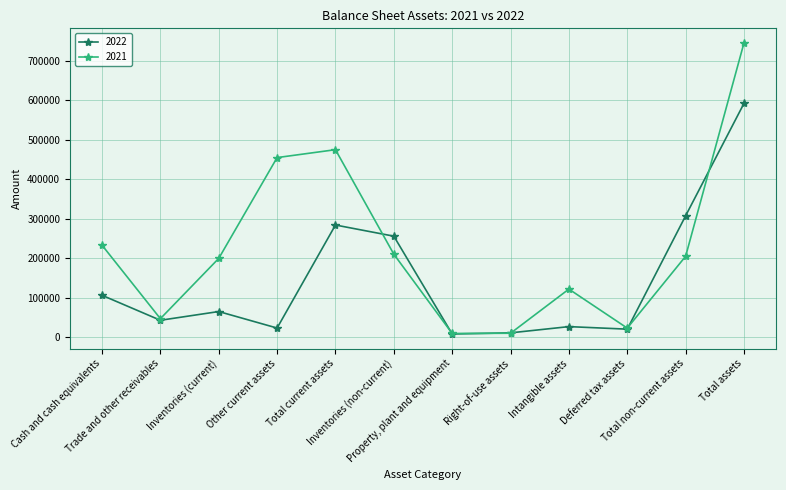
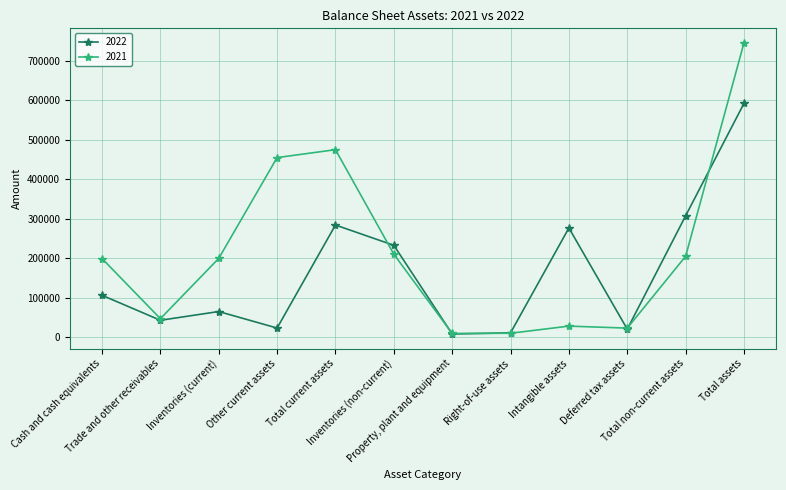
2021, Cash and cash equivalents: 230000 -> 200000
2022, Inventories (non-current): 260000 -> 230000
2022, Intangible assets: 30000 -> 280000
2021, Intangible assets: 120000 -> 30000
